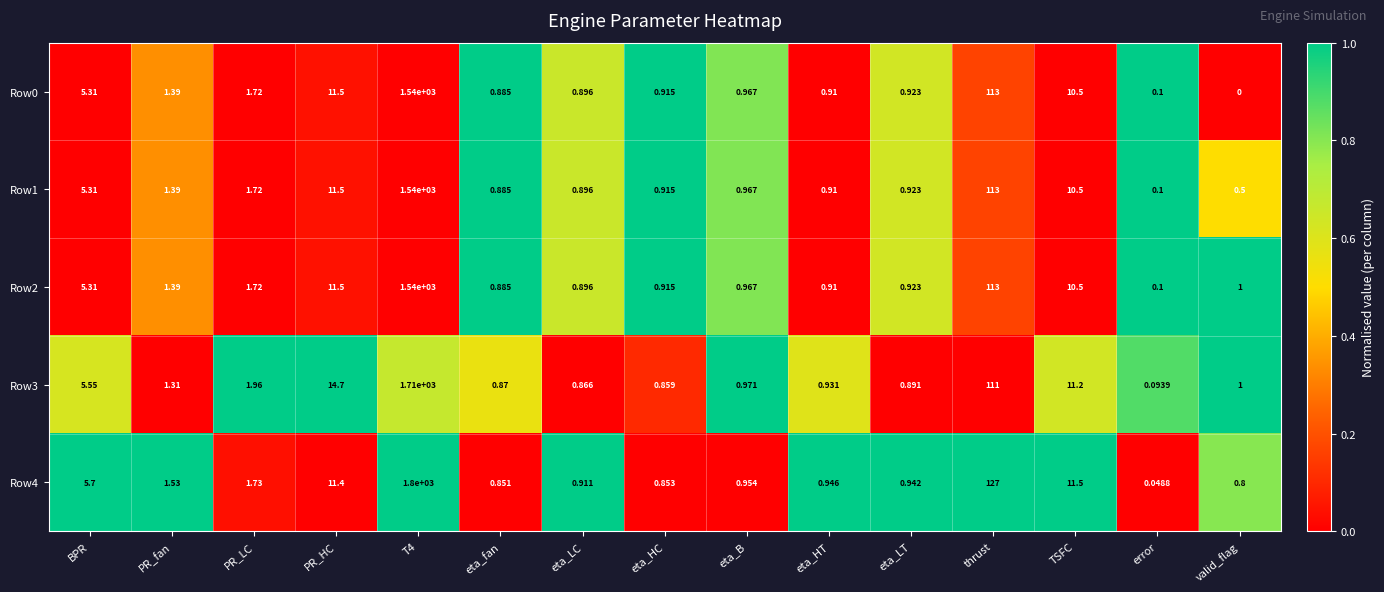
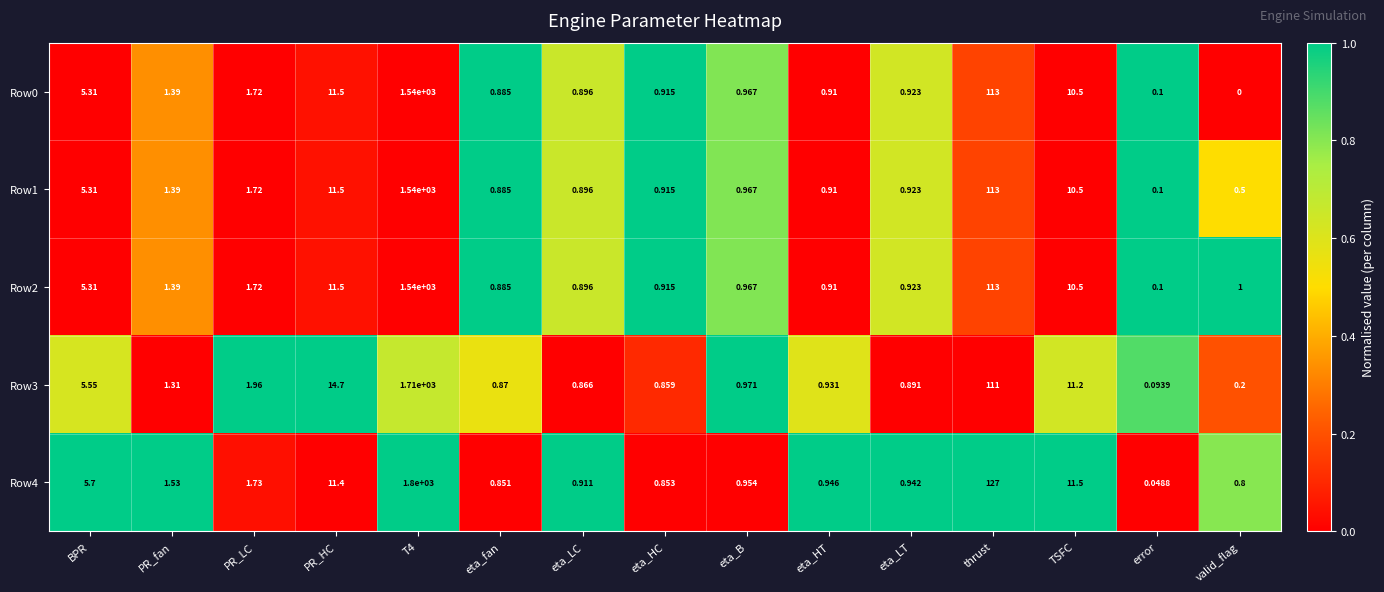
Row3, valid_flag: 1 -> 0.2
